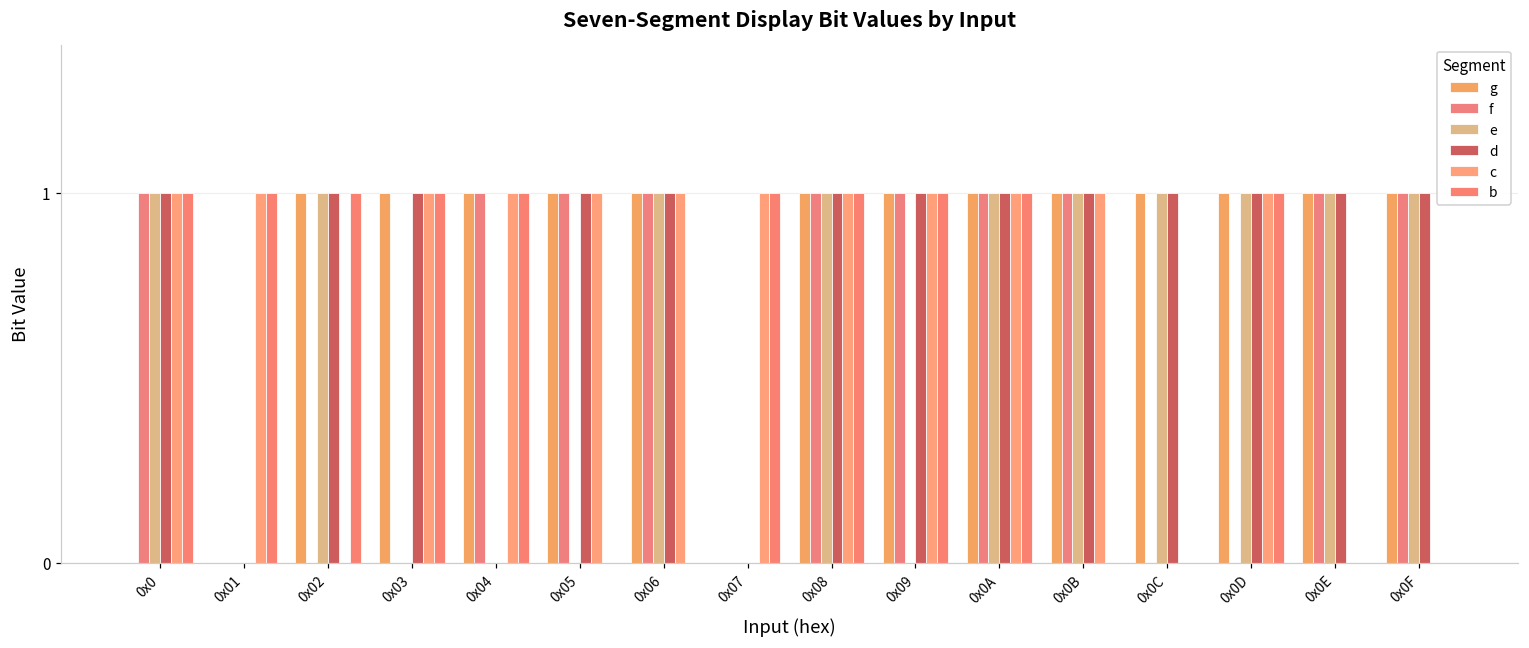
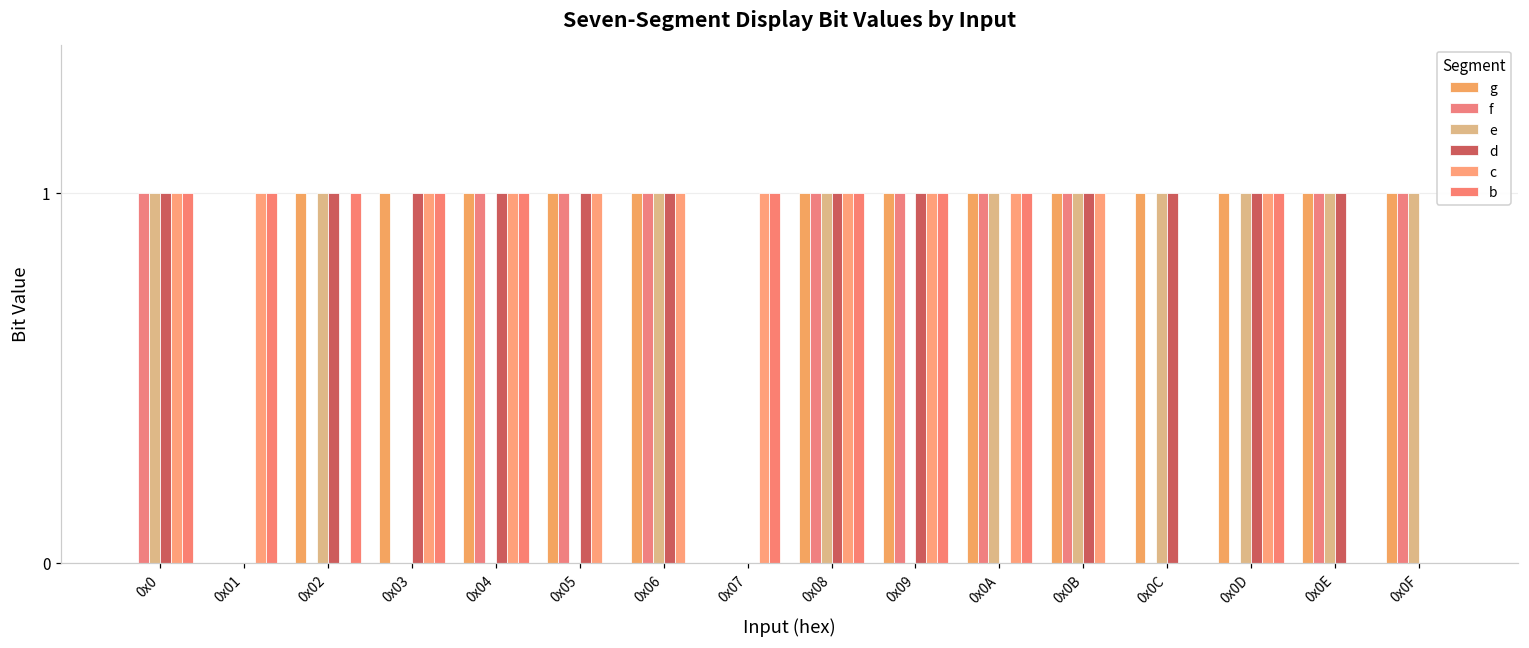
d, 0x04: 0 -> 1
d, 0x0A: 1 -> 0
d, 0x0F: 1 -> 0
